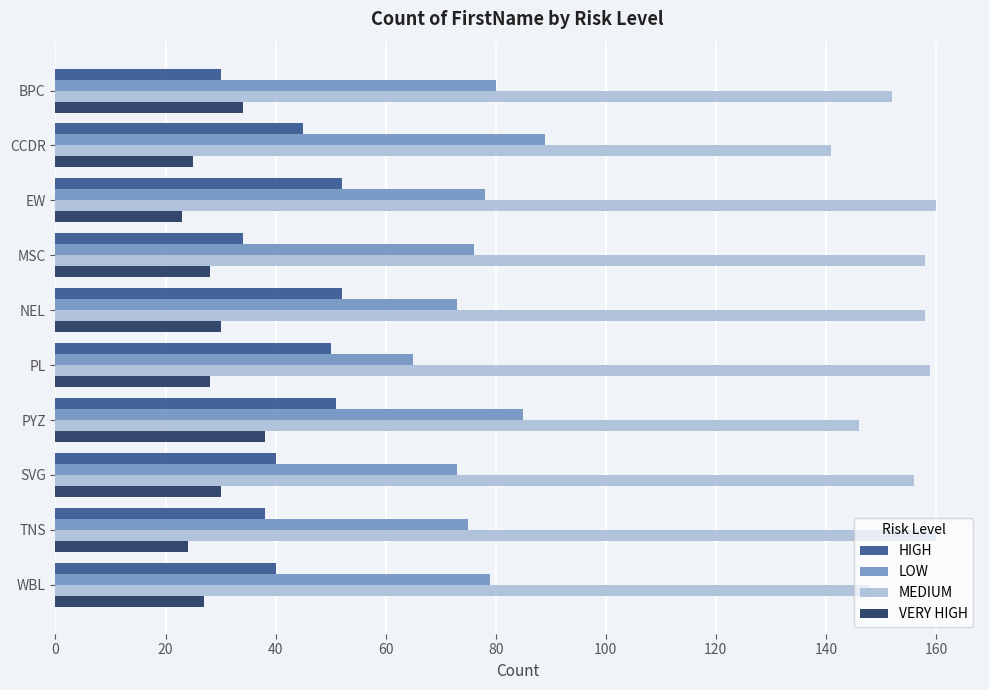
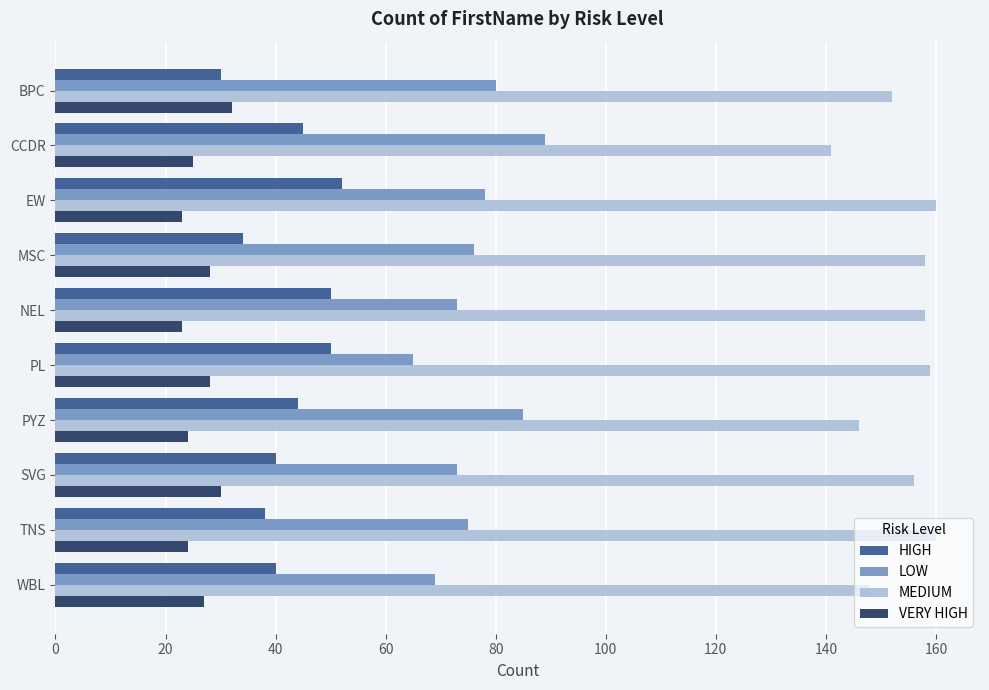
VERY HIGH, BPC: 34 -> 32
HIGH, NEL: 52 -> 50
VERY HIGH, NEL: 30 -> 23
HIGH, PYZ: 51 -> 44
VERY HIGH, PYZ: 38 -> 24
LOW, WBL: 79 -> 69
